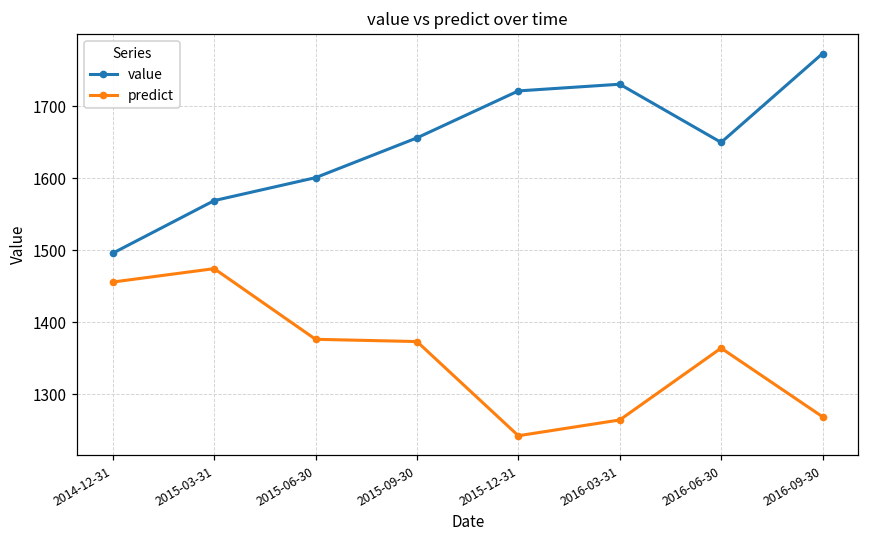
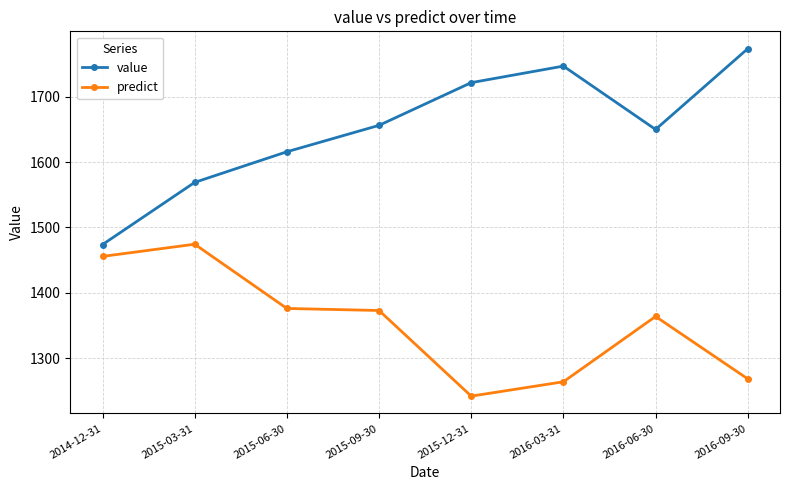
value, 2014-12-31: 1500 -> 1470
value, 2015-06-30: 1600 -> 1620
value, 2016-03-31: 1730 -> 1750
